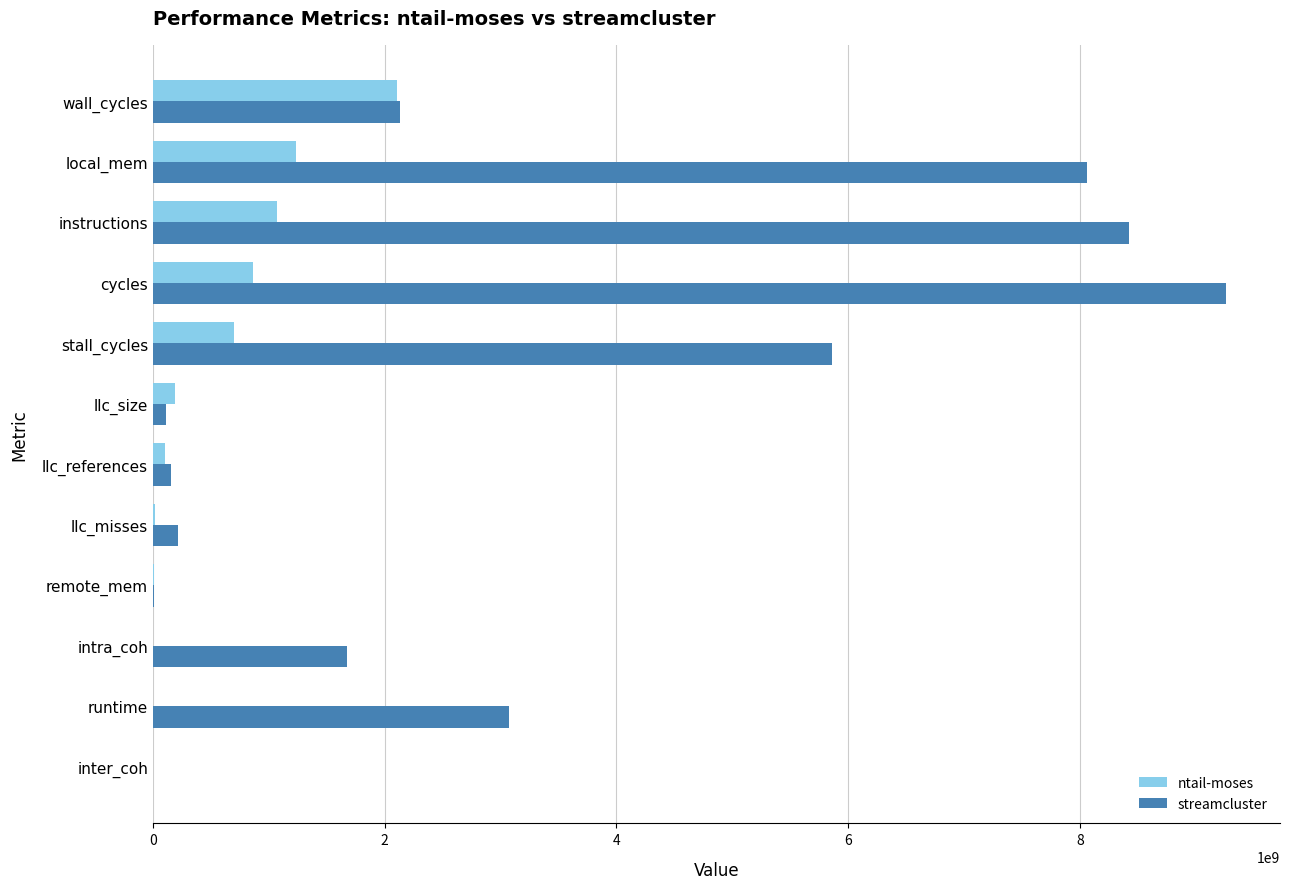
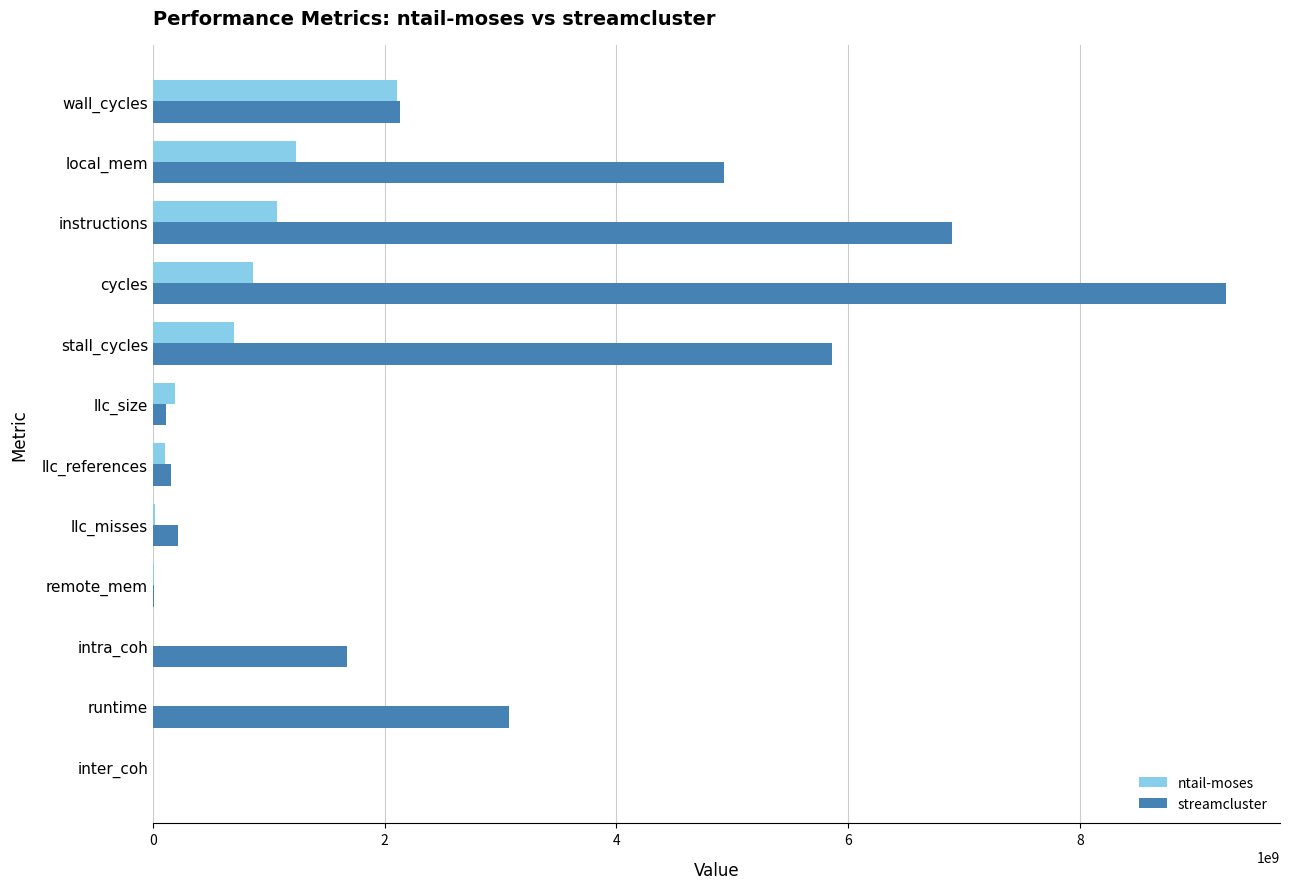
streamcluster, local_mem: 8060000000 -> 4930000000
streamcluster, instructions: 8420000000 -> 6900000000
